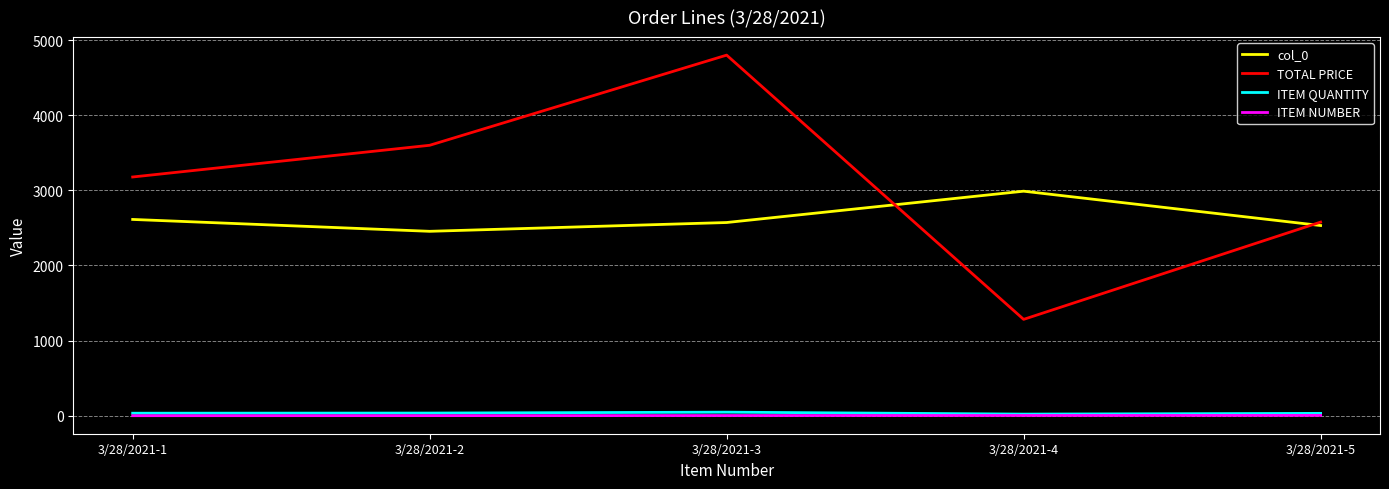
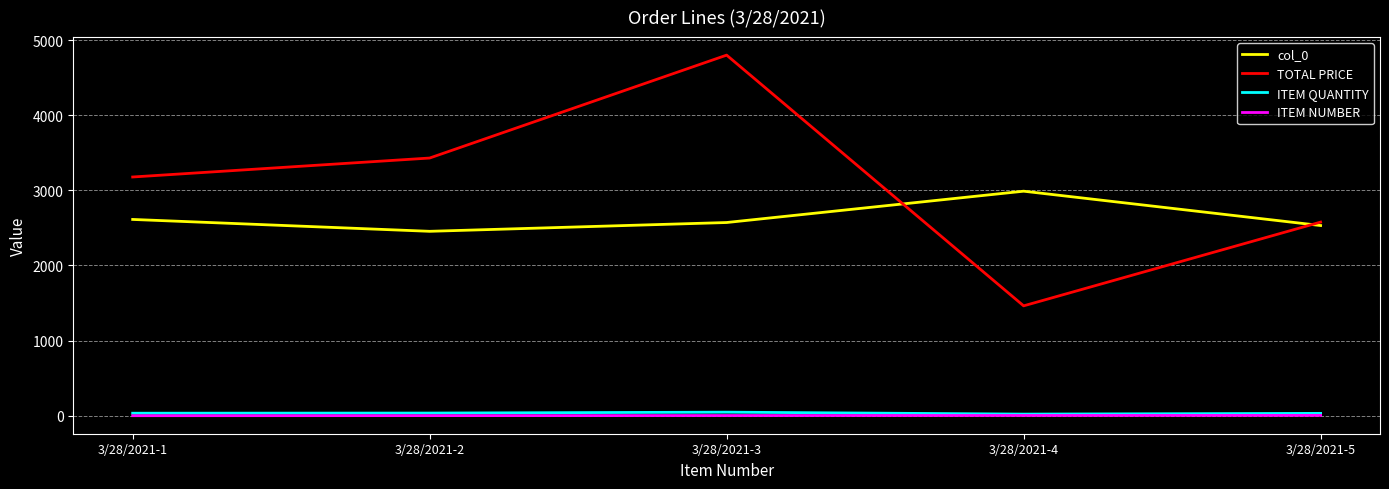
TOTAL PRICE, 3/28/2021-2: 3600 -> 3400
TOTAL PRICE, 3/28/2021-4: 1300 -> 1500
